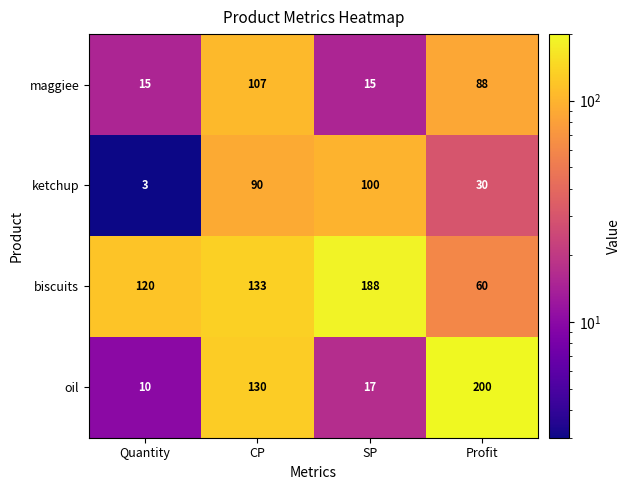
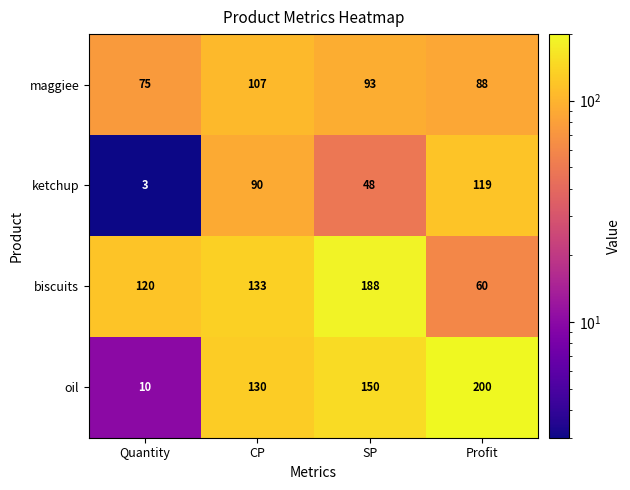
maggiee, Quantity: 15 -> 75
maggiee, SP: 15 -> 93
ketchup, SP: 100 -> 48
ketchup, Profit: 30 -> 119
oil, SP: 17 -> 150
